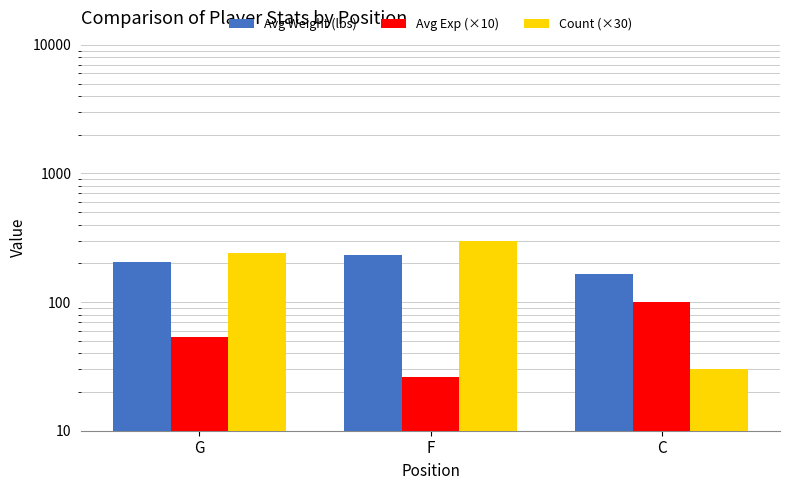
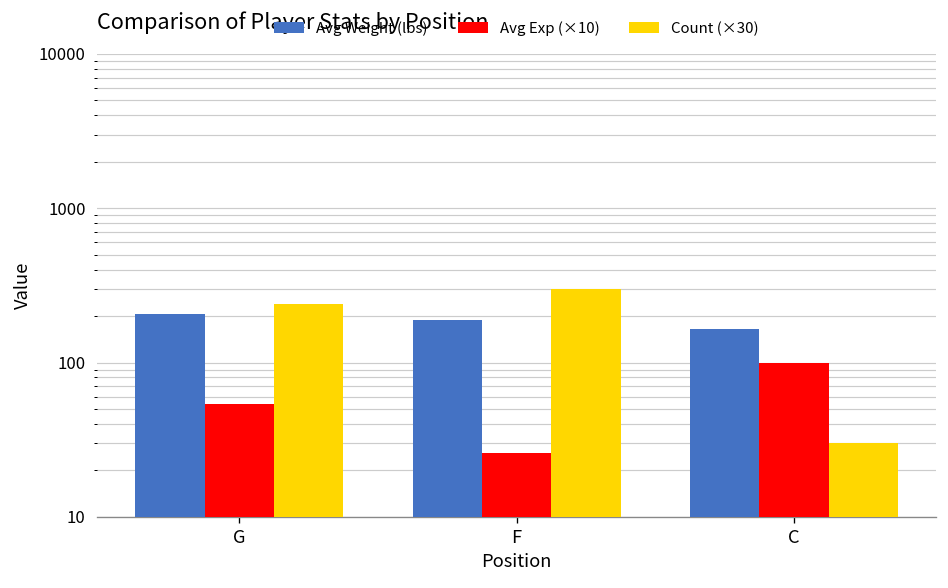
Avg Weight (lbs), F: 230 -> 190
